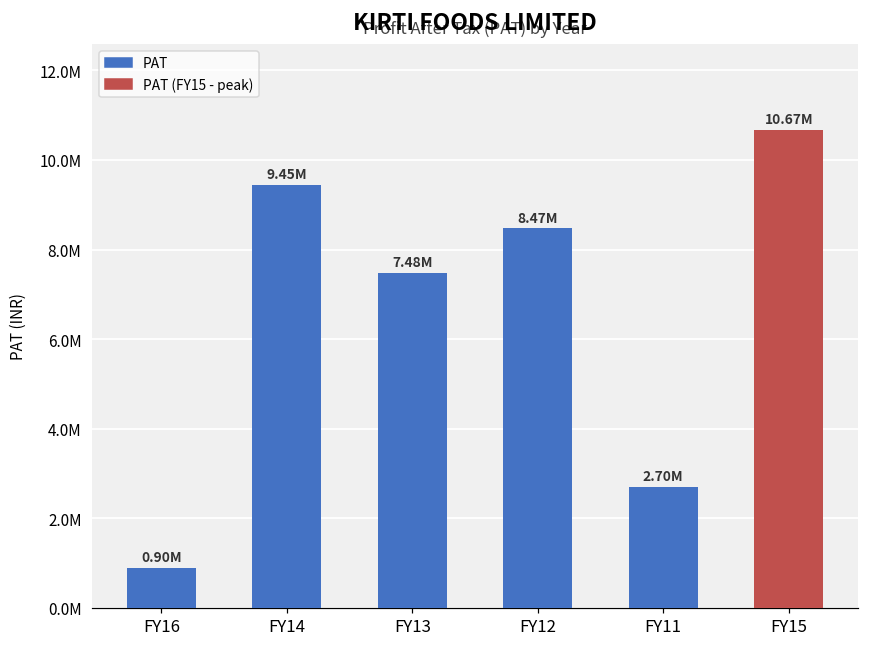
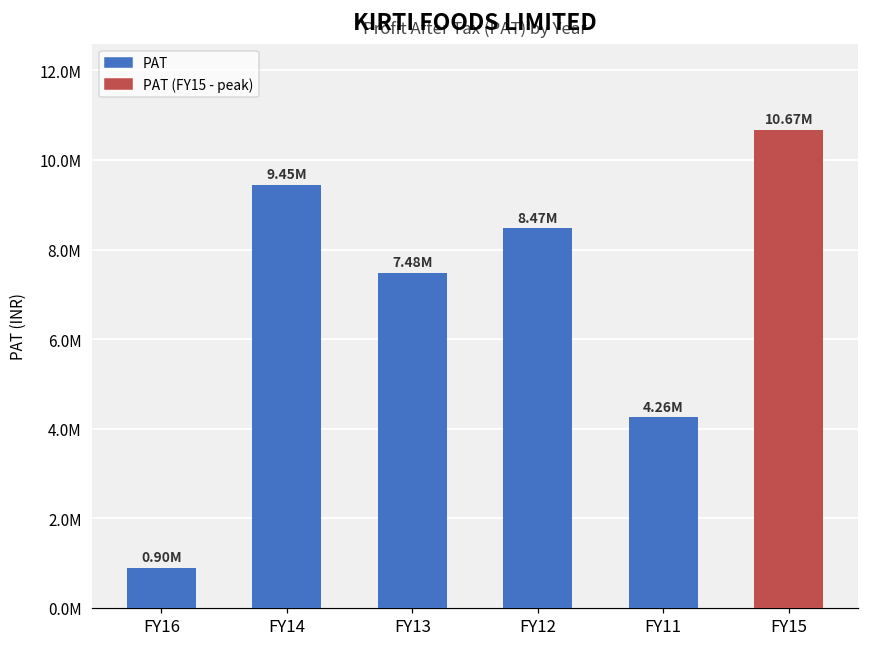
FY11: 2.70M -> 4.26M
